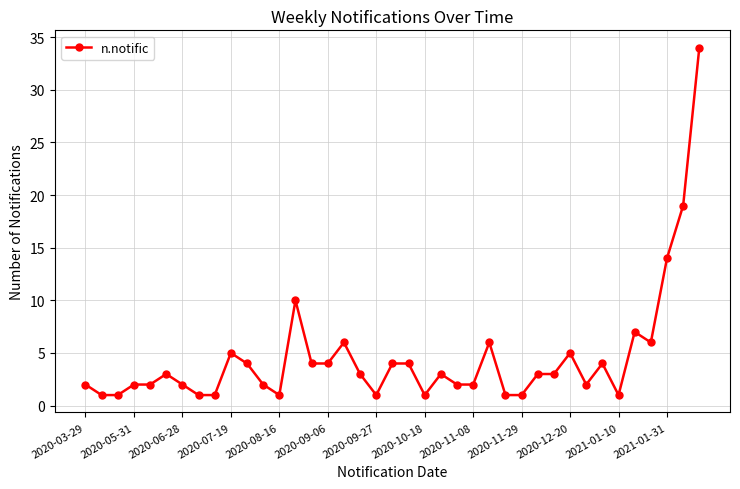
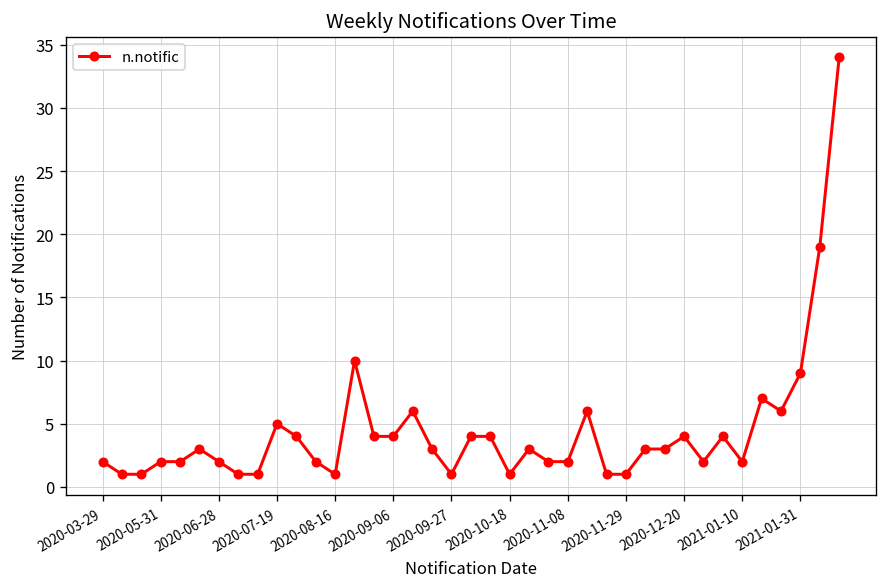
2020-12-20: 5 -> 4
2021-01-10: 1 -> 2
2021-01-31: 14 -> 9
